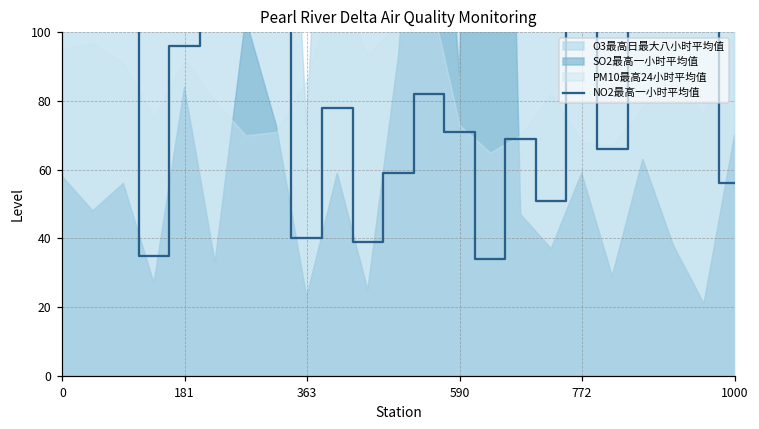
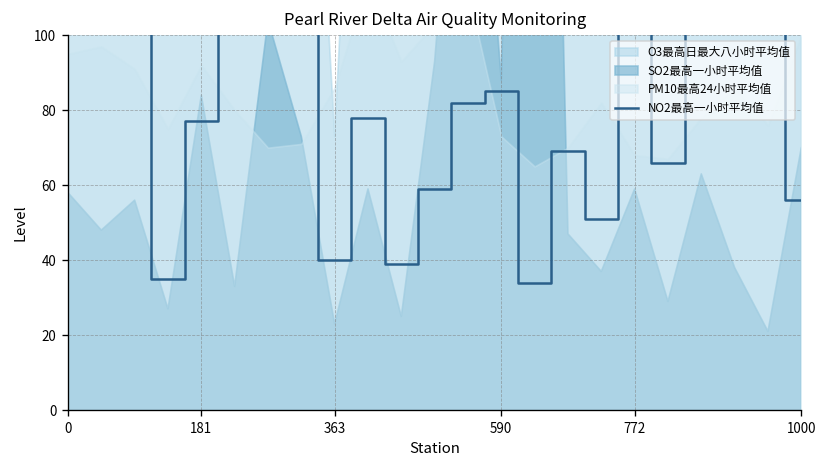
NO2最高一小时平均值, 181: 96 -> 77
NO2最高一小时平均值, 590: 71 -> 85
